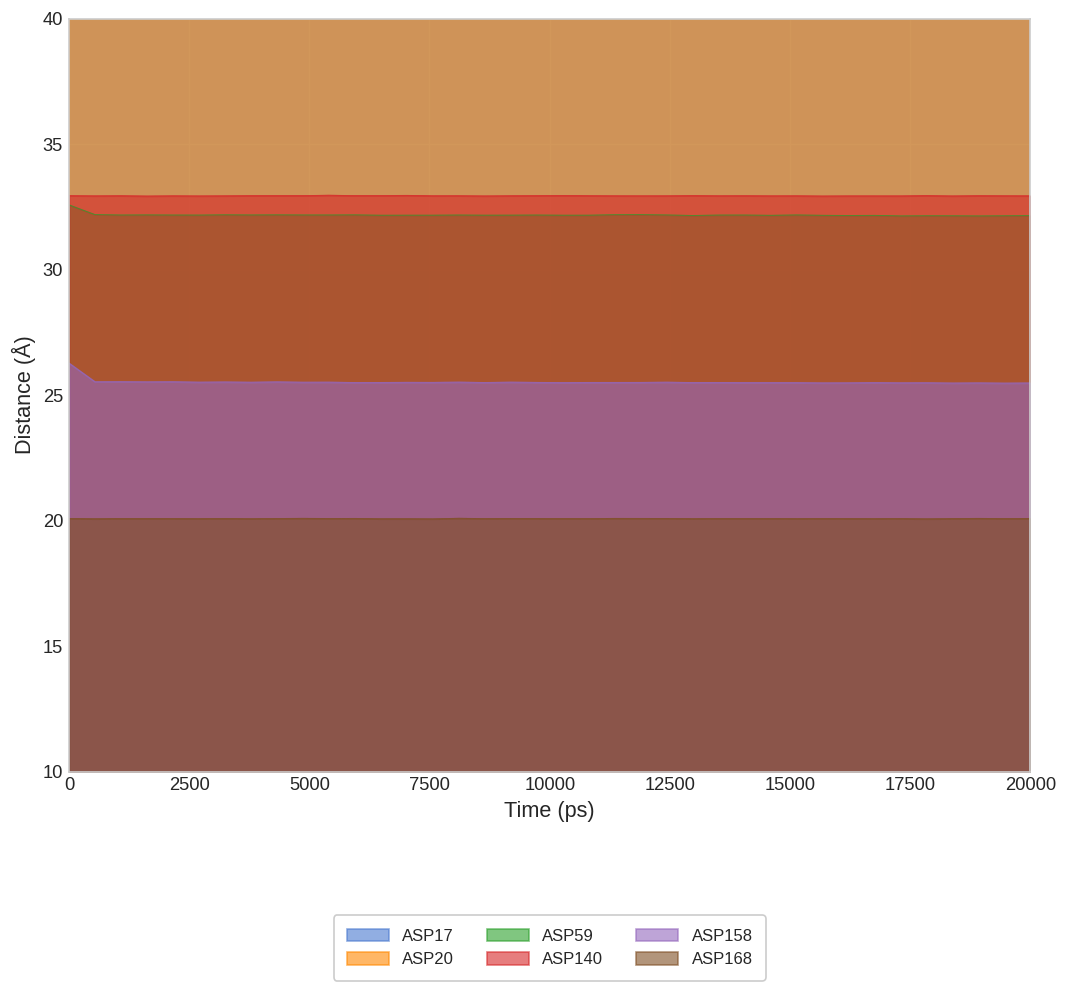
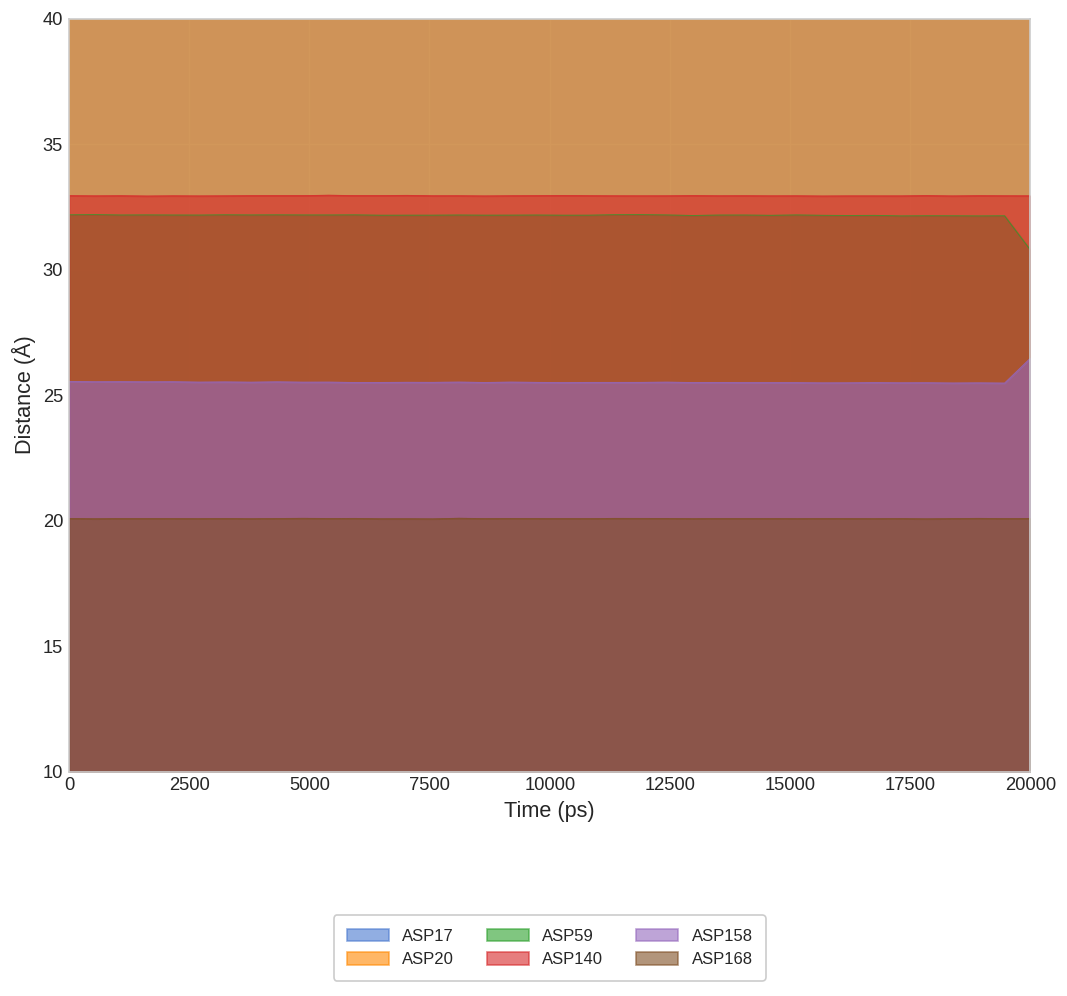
ASP59, 0: 32.6 -> 32.2
ASP158, 0: 26.3 -> 25.5
ASP59, 20000: 32.1 -> 30.8
ASP158, 20000: 25.5 -> 26.5
